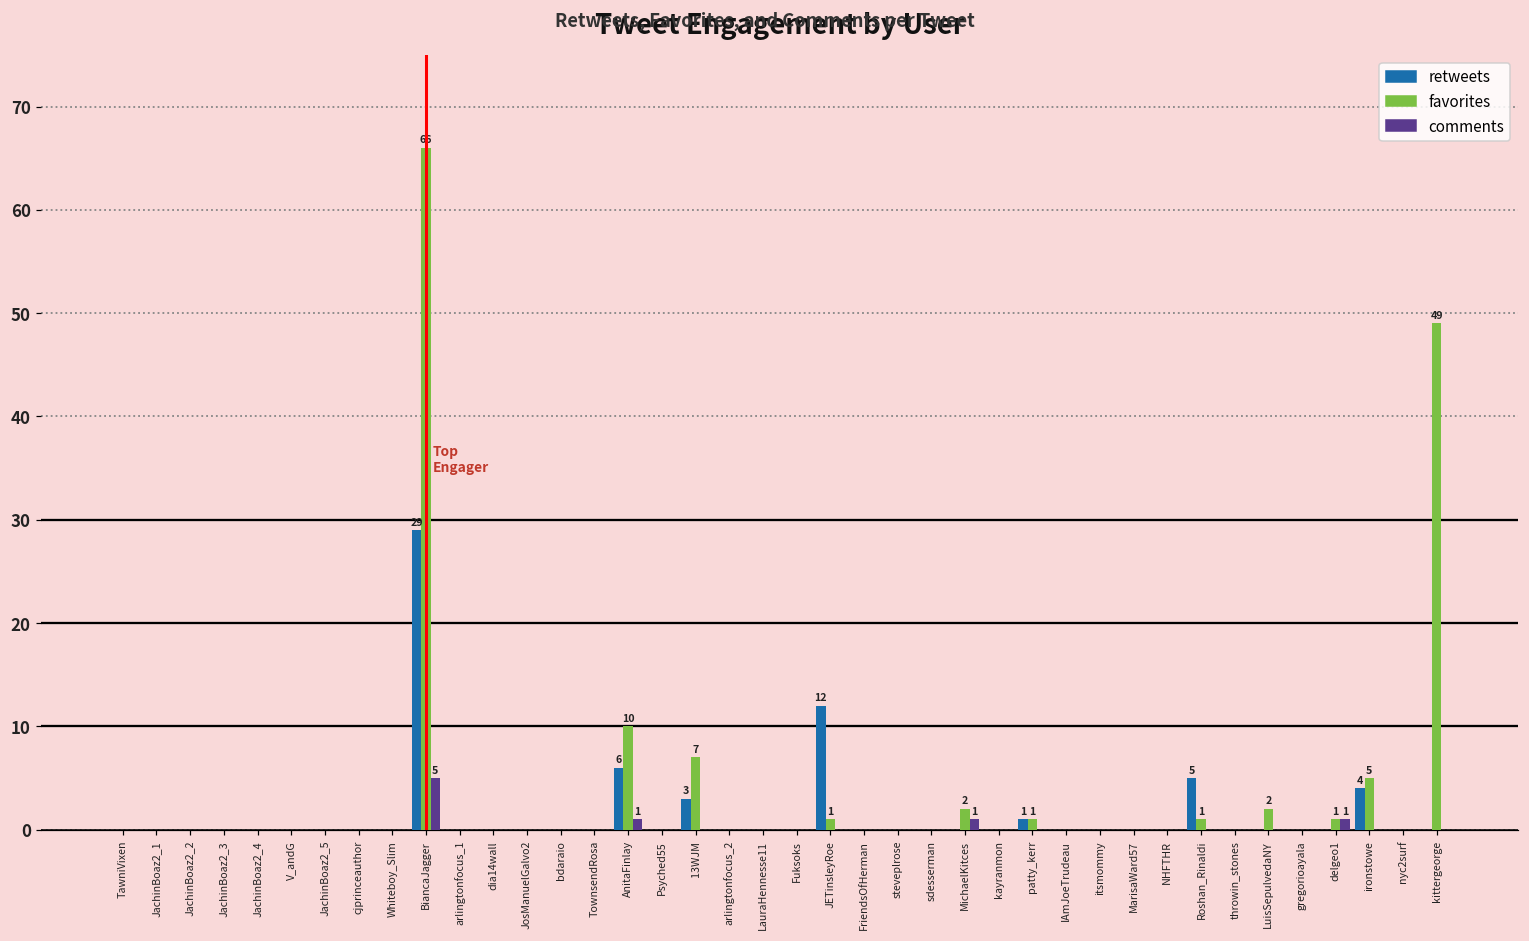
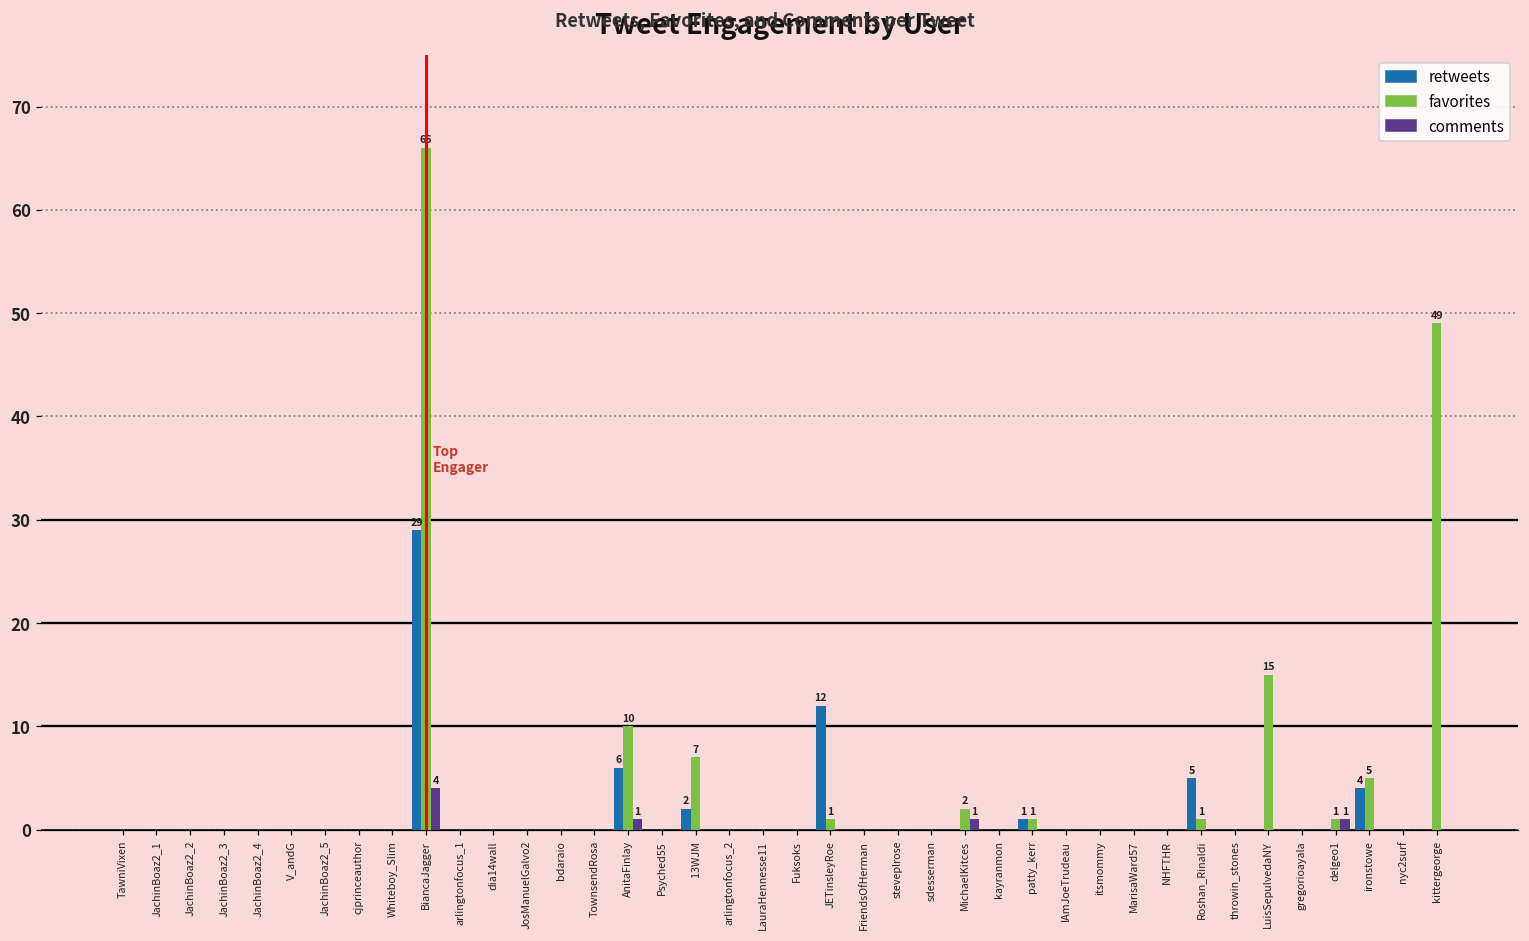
comments, BiancaJagger: 5 -> 4
retweets, 13WJM: 3 -> 2
favorites, LuisSepulvedaNY: 2 -> 15
